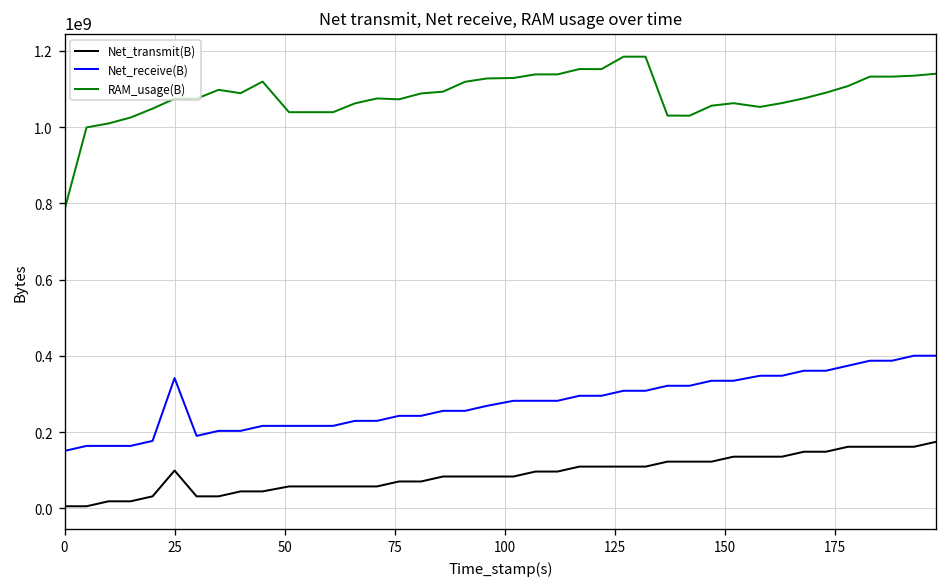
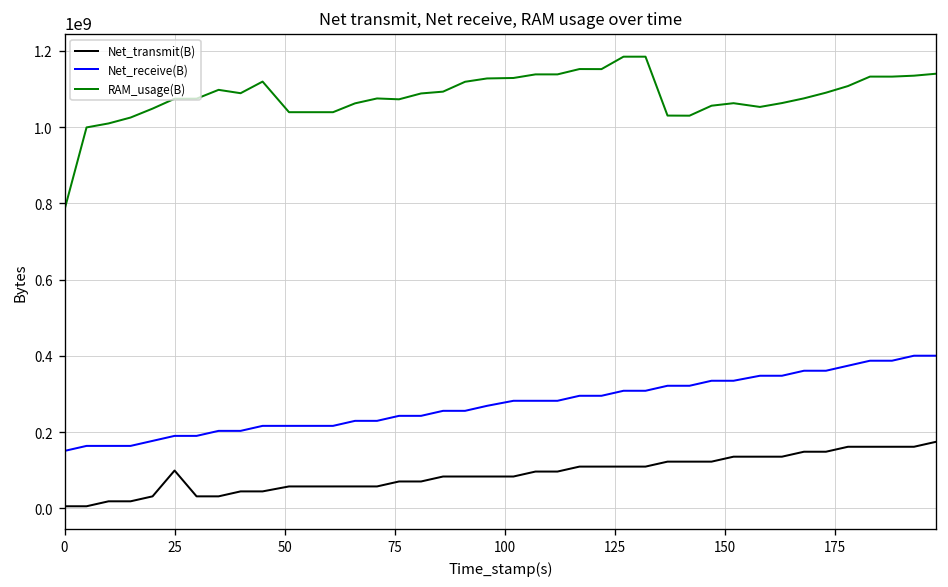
Net_receive(B), 25: 340000000 -> 190000000
